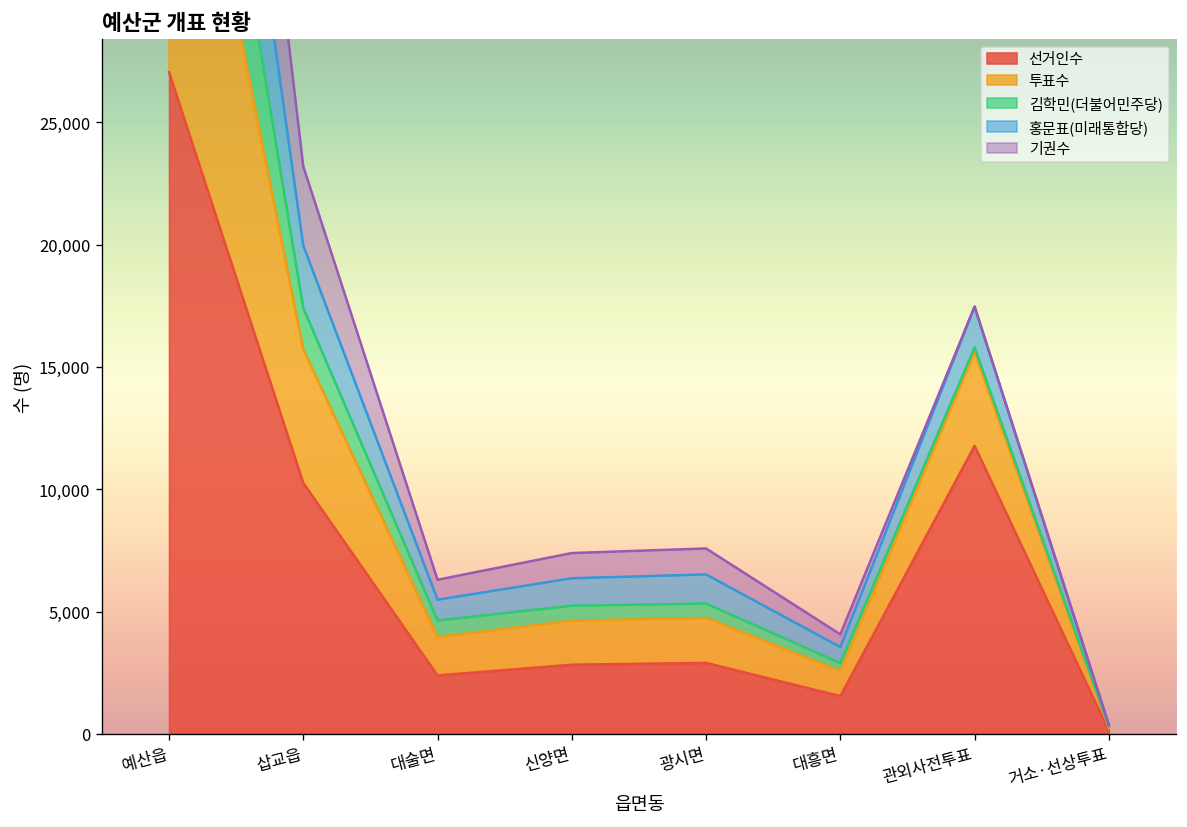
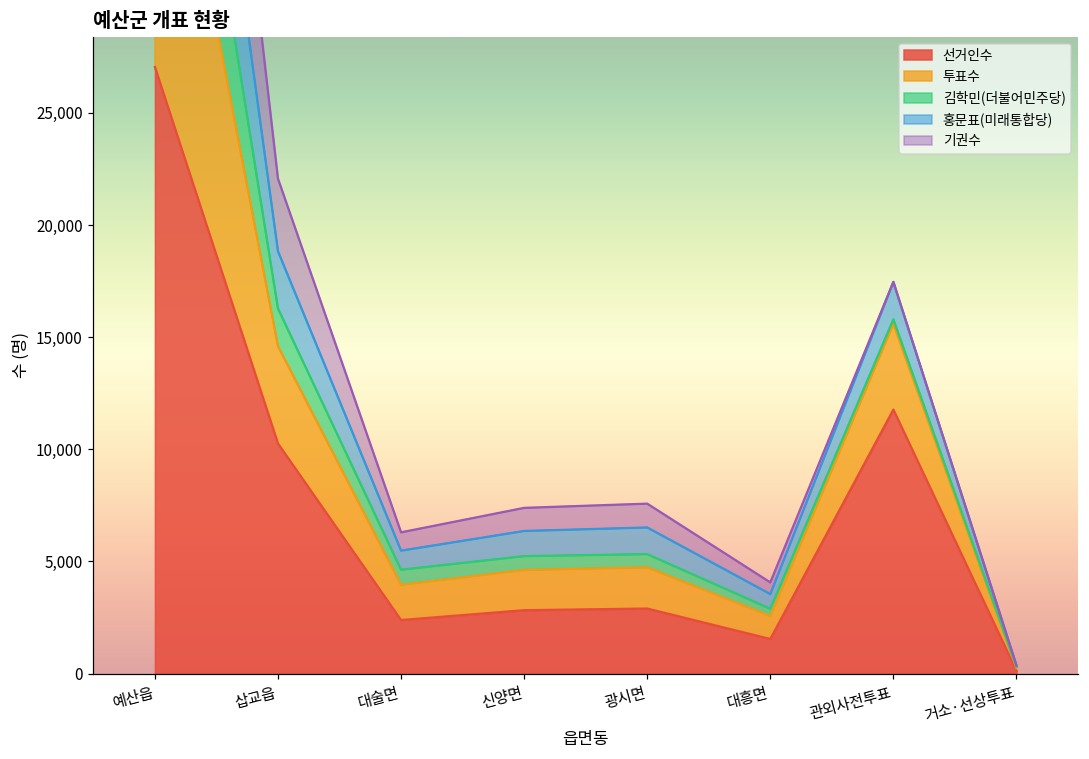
투표수, 삽교읍: 5,500 -> 4,300
